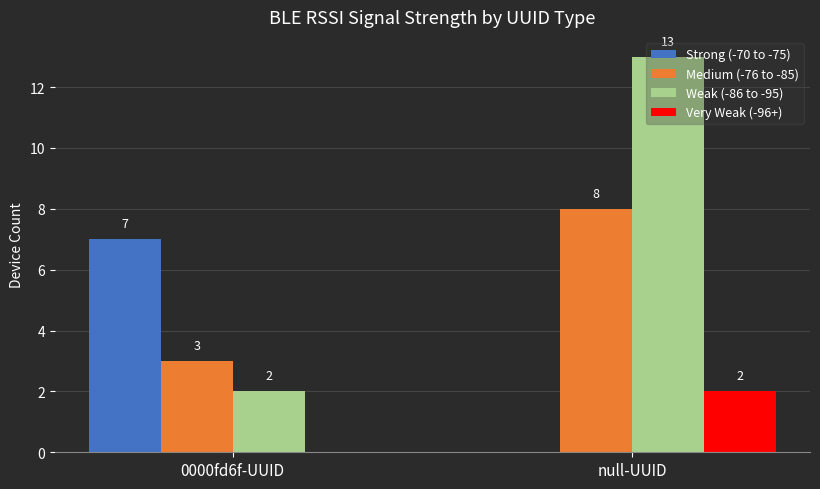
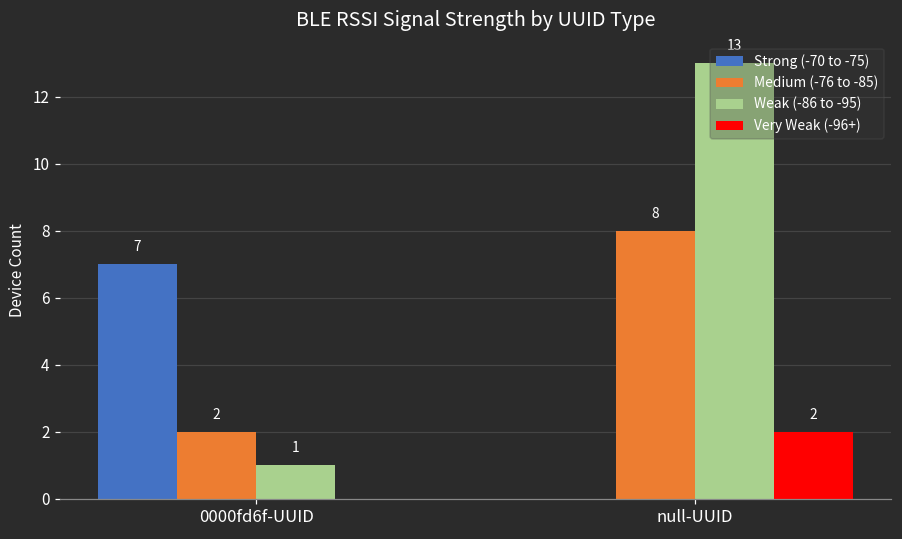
Medium (-76 to -85), 0000fd6f-UUID: 3 -> 2
Weak (-86 to -95), 0000fd6f-UUID: 2 -> 1
